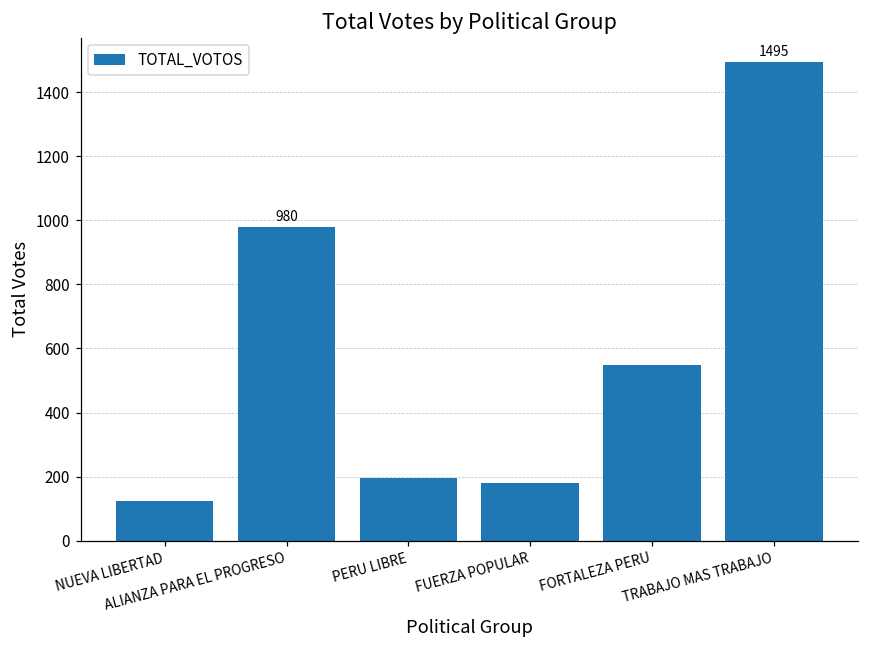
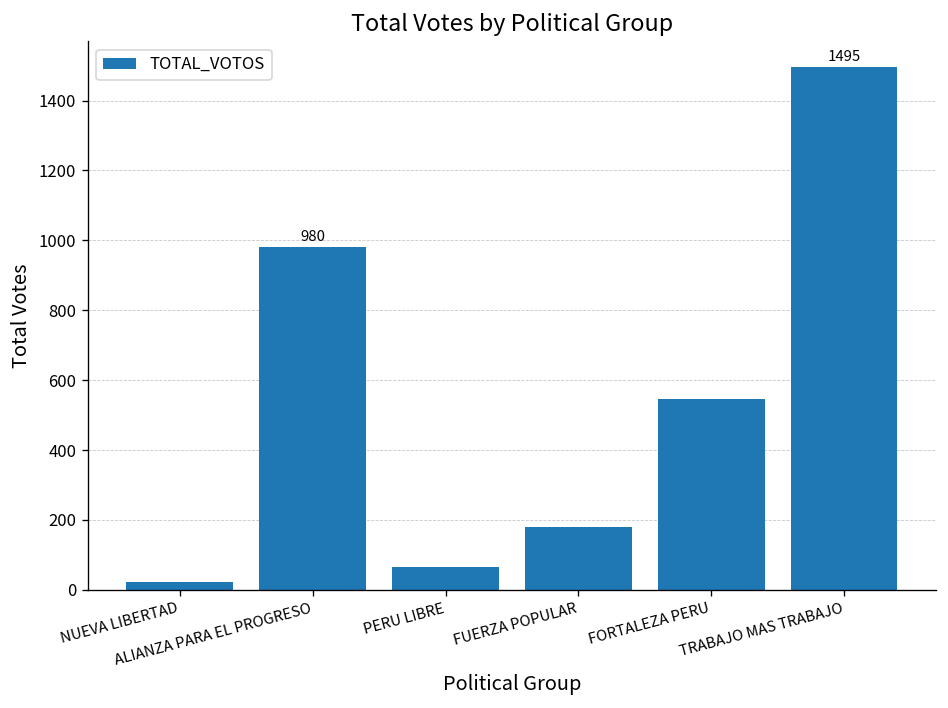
NUEVA LIBERTAD: 120 -> 20
PERU LIBRE: 200 -> 60
